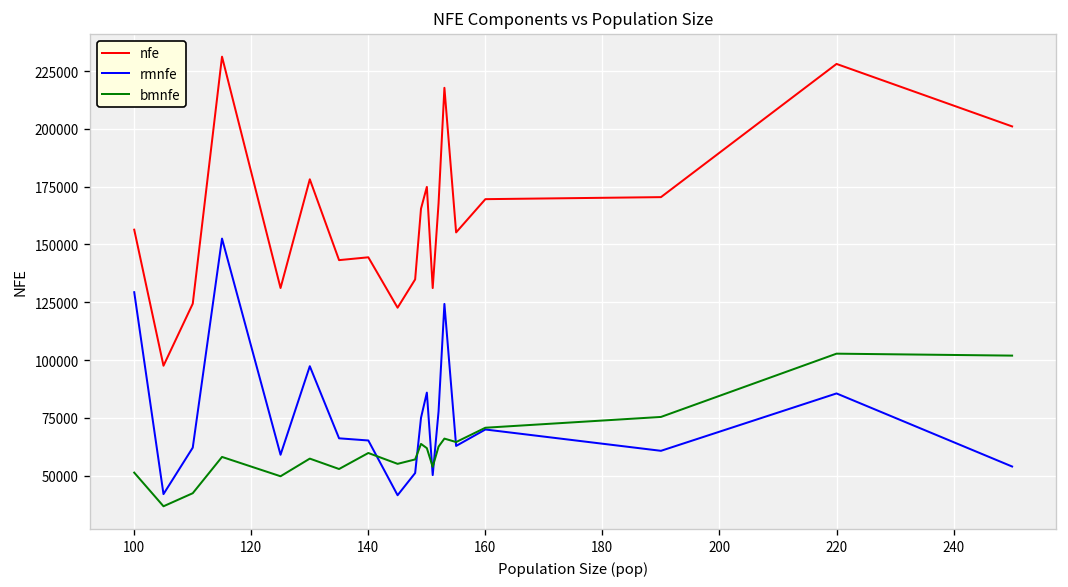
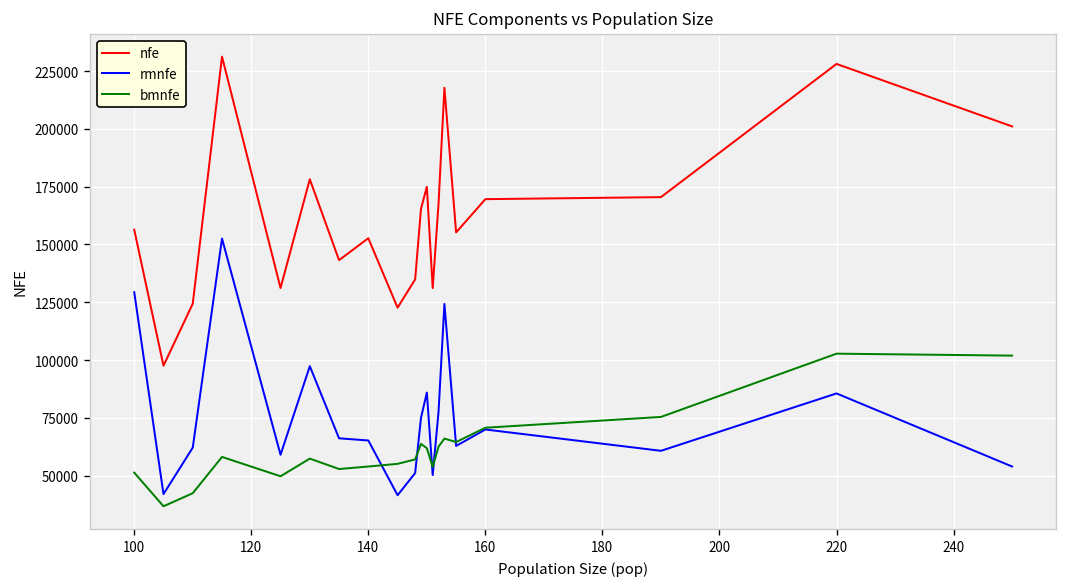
nfe, 140: 144000 -> 153000
bmnfe, 140: 60000 -> 54000
